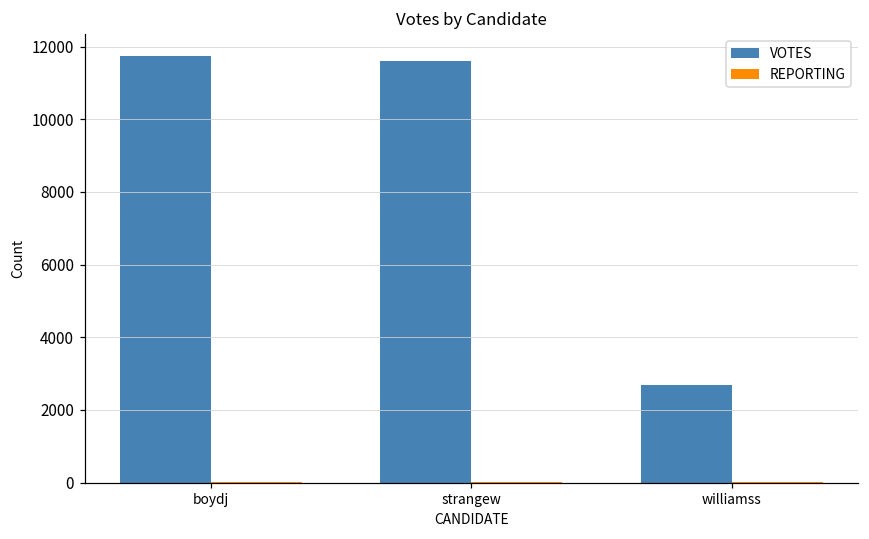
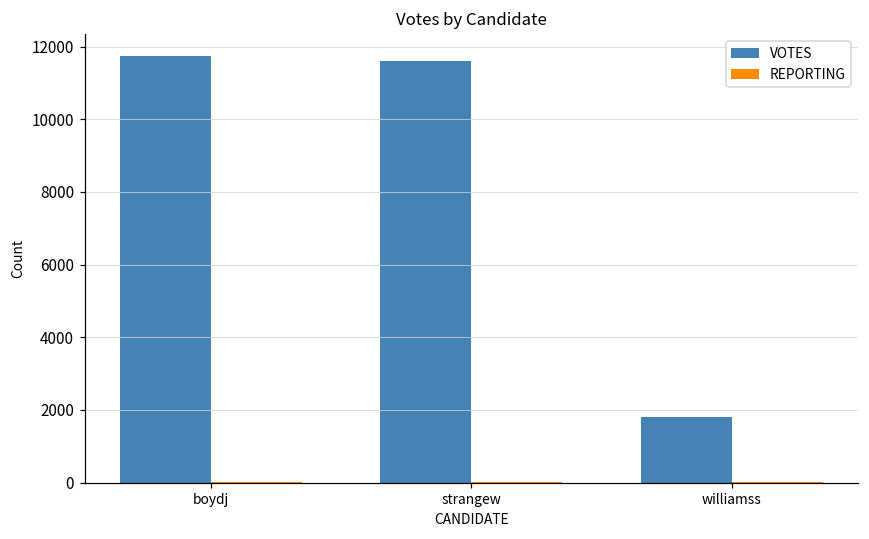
VOTES, williamss: 2700 -> 1800
